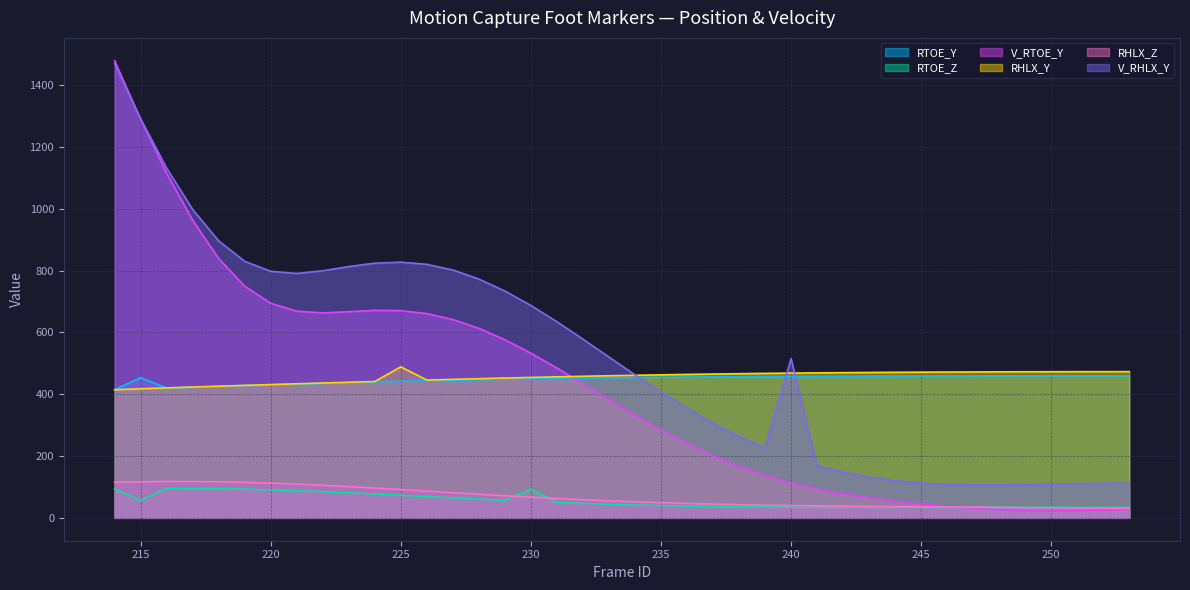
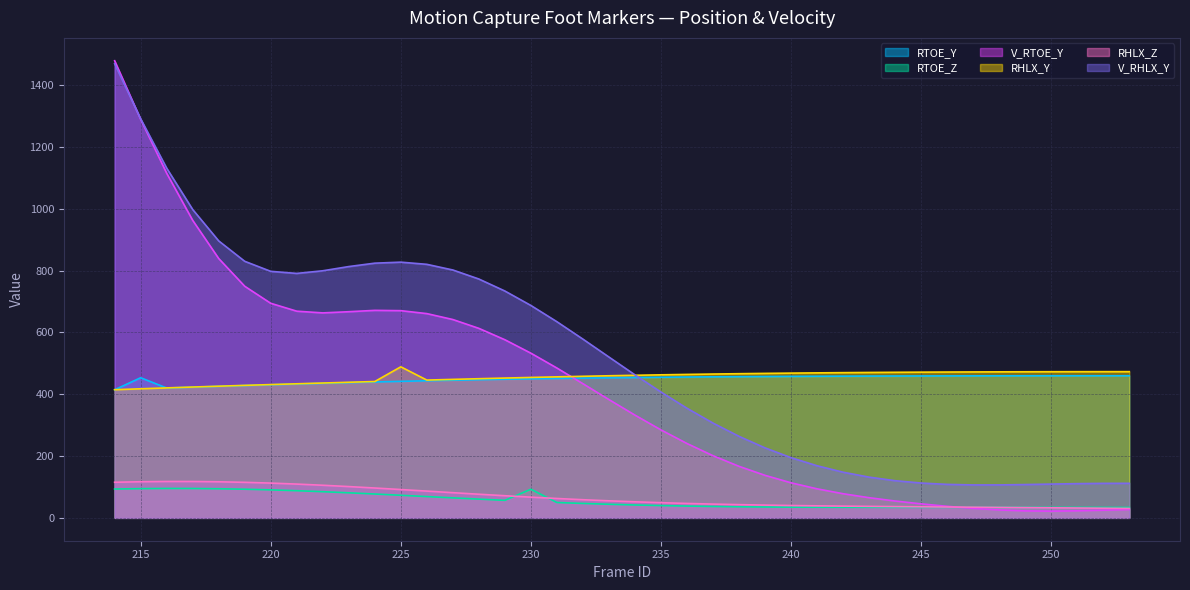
RTOE_Z, 215: 60 -> 90
V_RHLX_Y, 240: 520 -> 190
